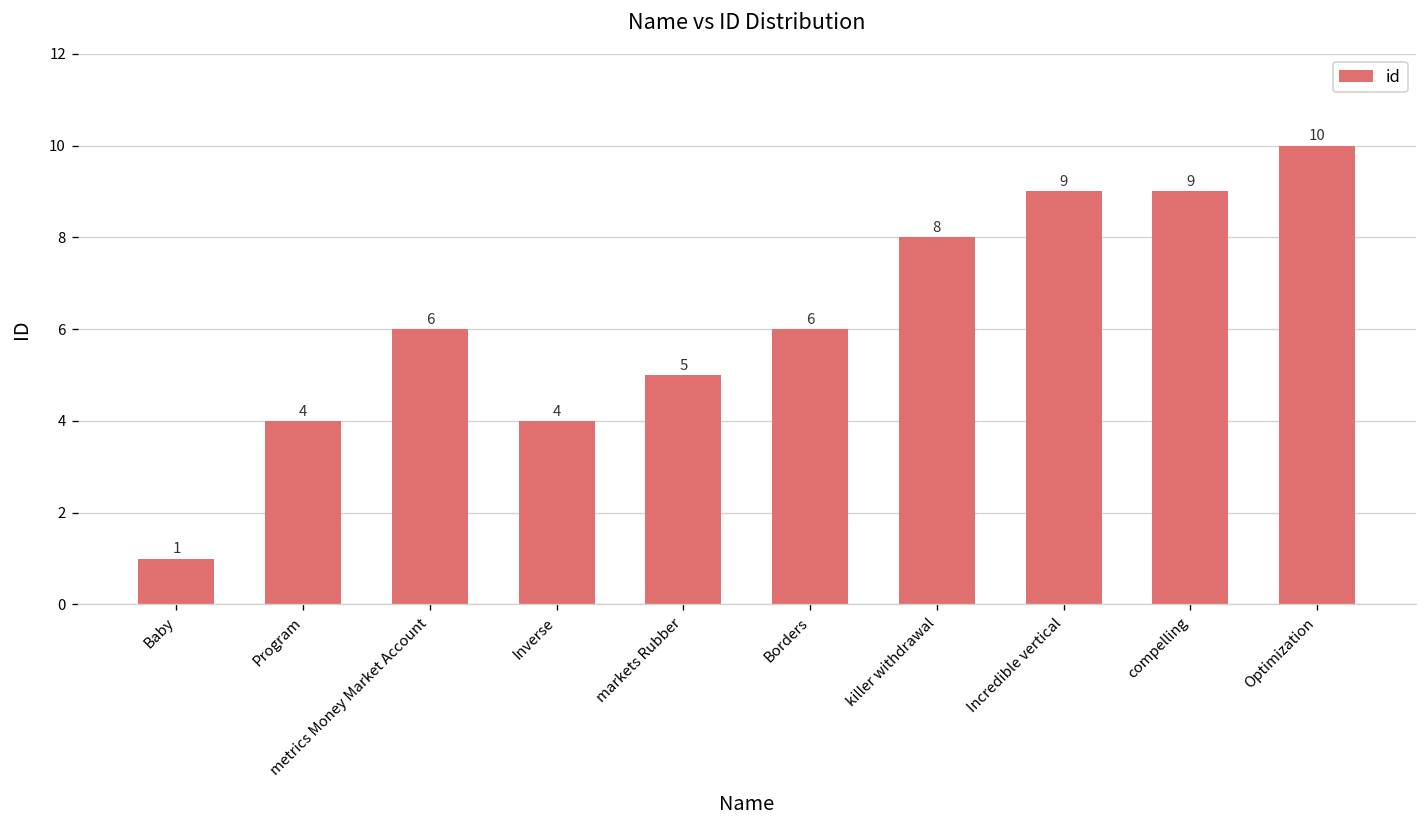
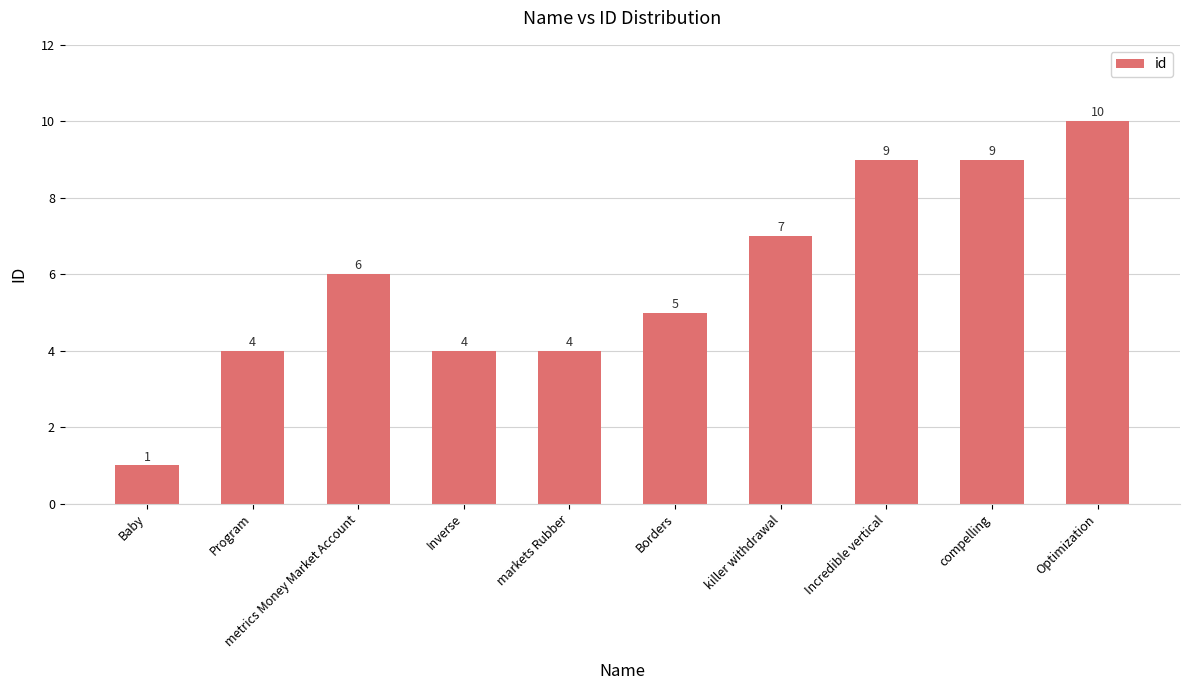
markets Rubber: 5 -> 4
Borders: 6 -> 5
killer withdrawal: 8 -> 7
